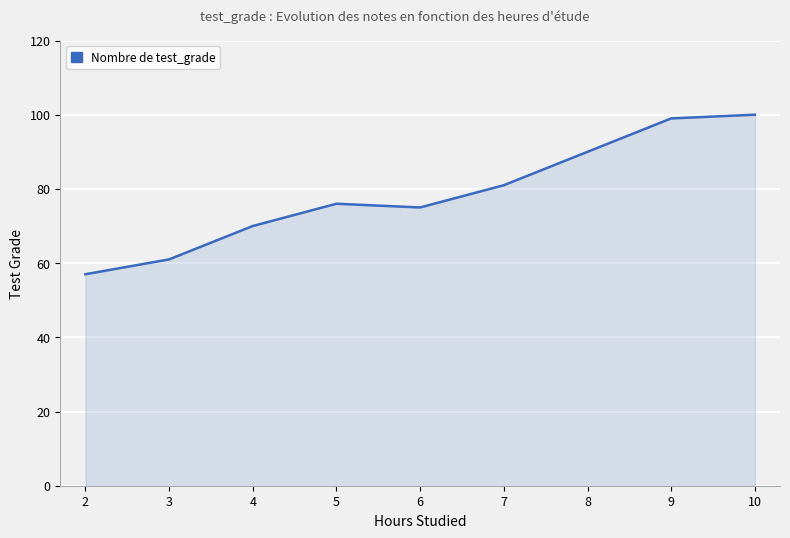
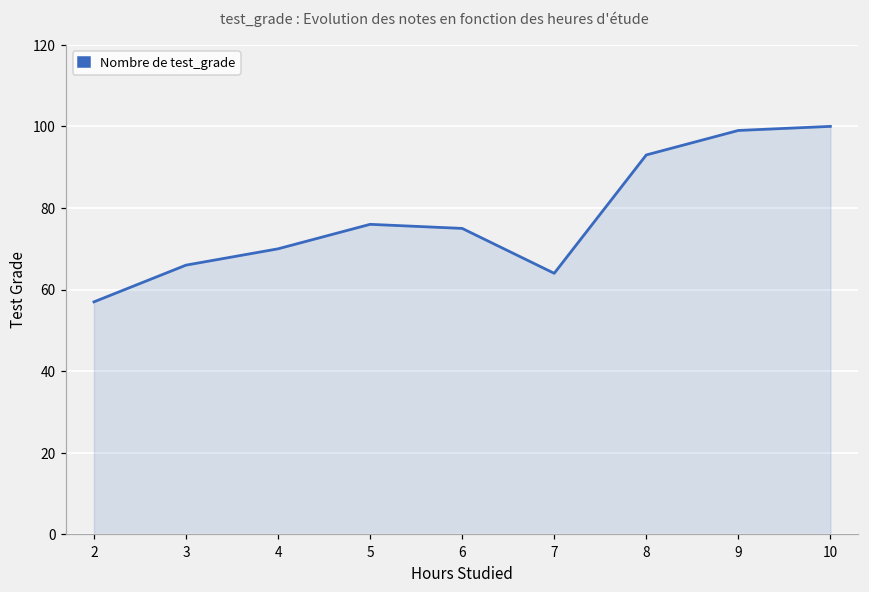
3: 61 -> 66
7: 81 -> 64
8: 90 -> 93
